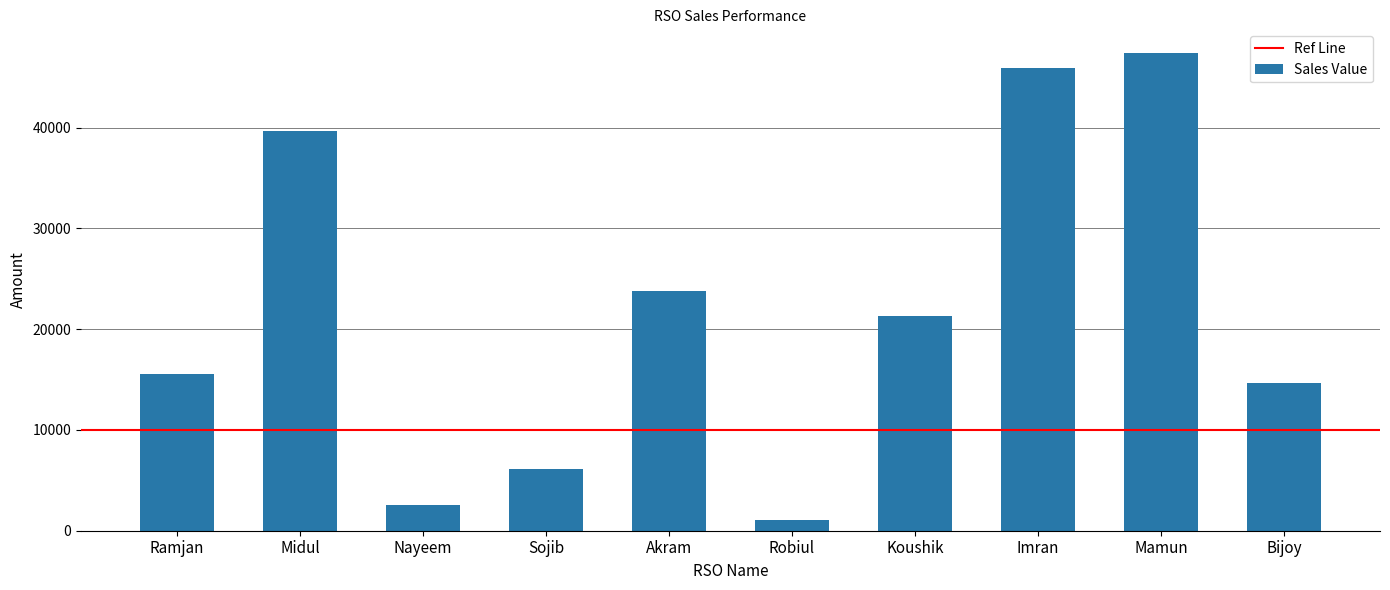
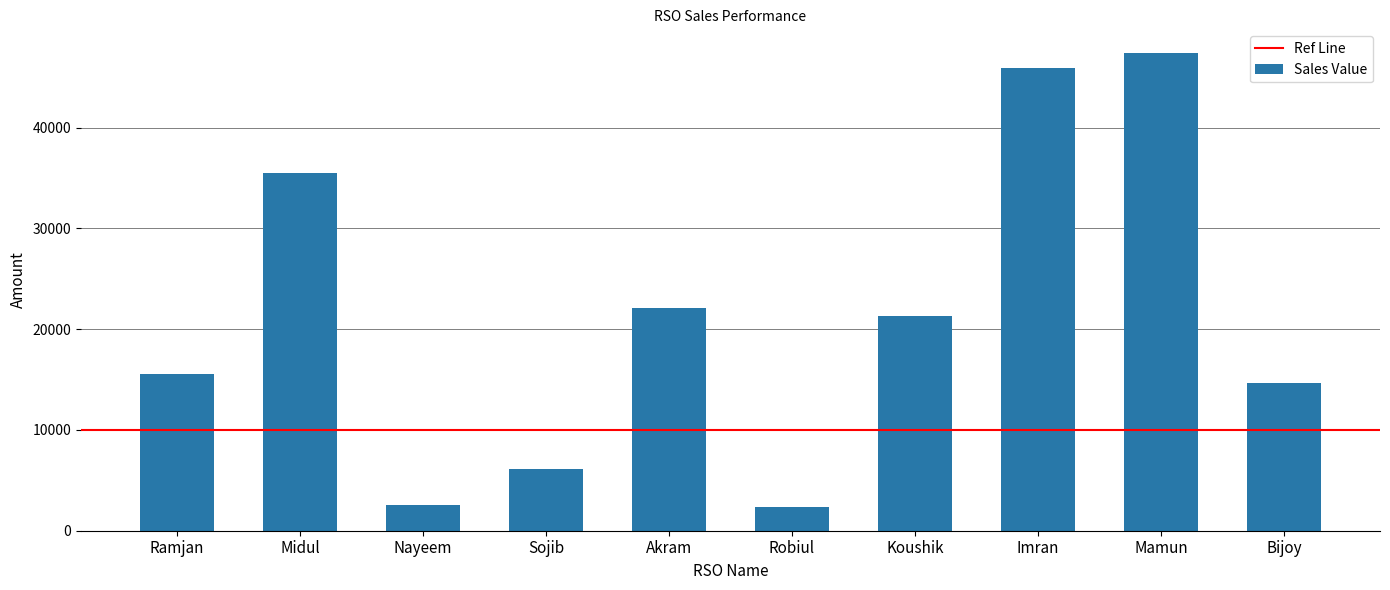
Midul: 39700 -> 35500
Akram: 23700 -> 22100
Robiul: 1000 -> 2300
